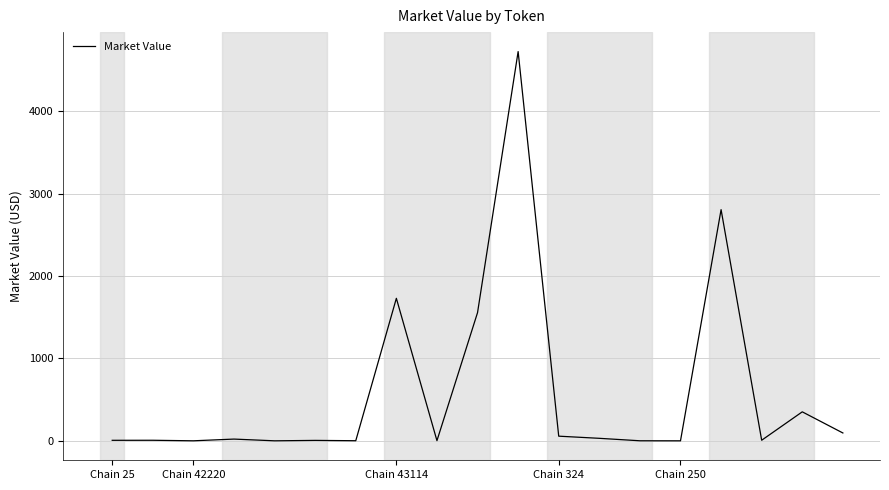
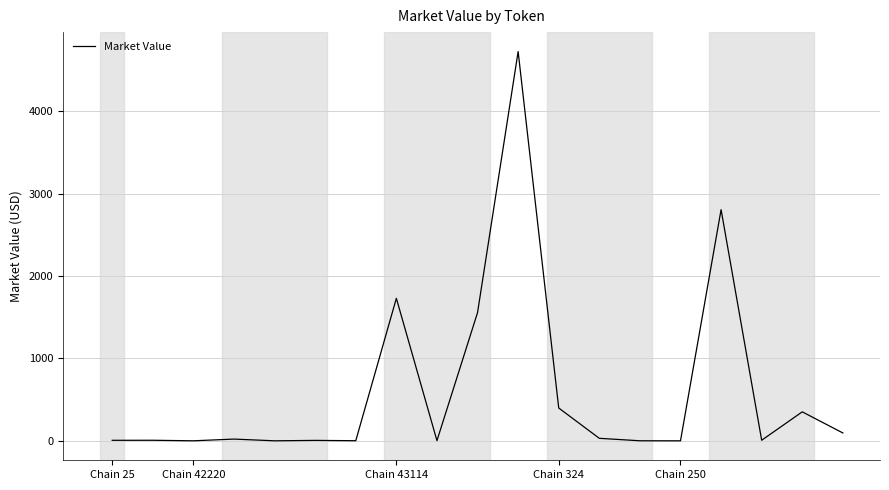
Chain 324: 100 -> 400
